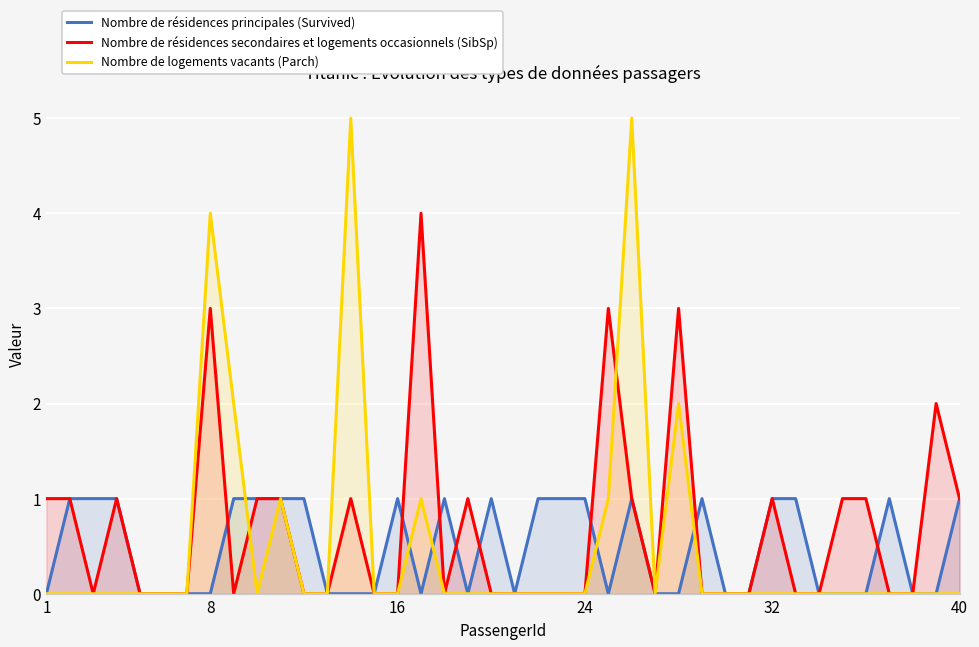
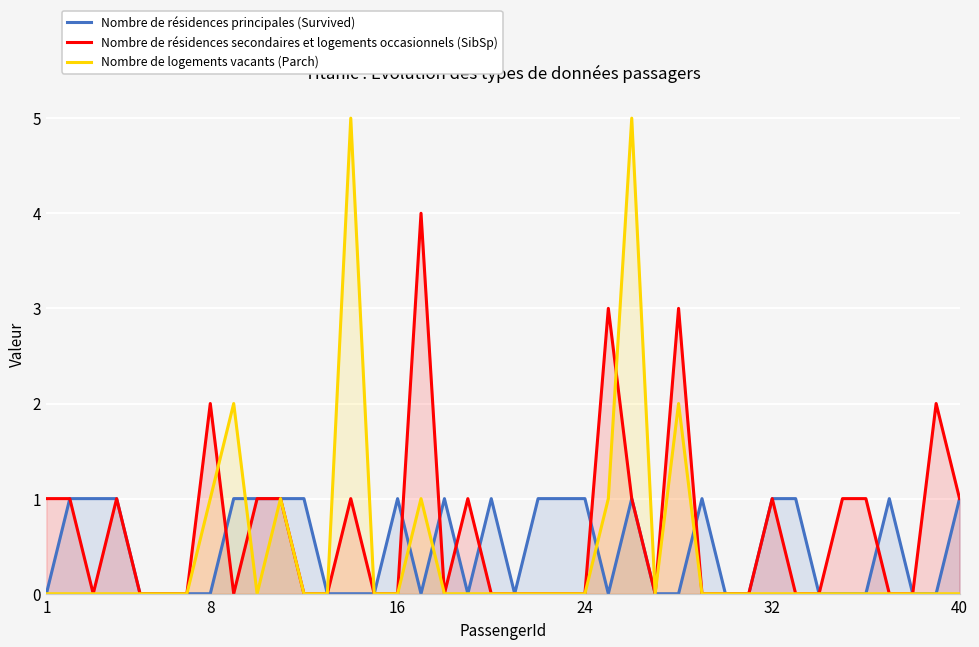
Nombre de résidences secondaires et logements occasionnels (SibSp), 8: 3 -> 2
Nombre de logements vacants (Parch), 8: 4 -> 1
